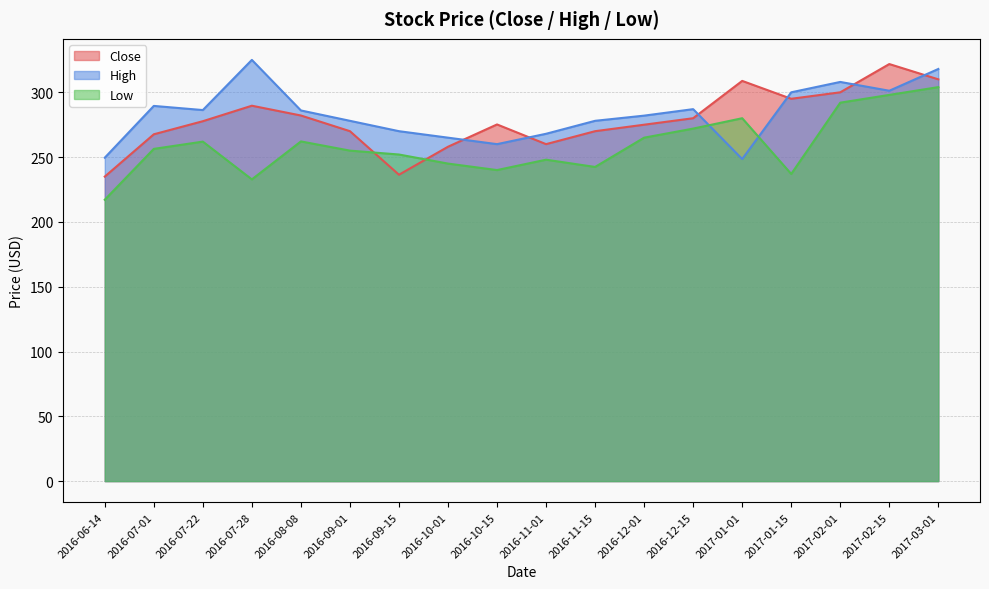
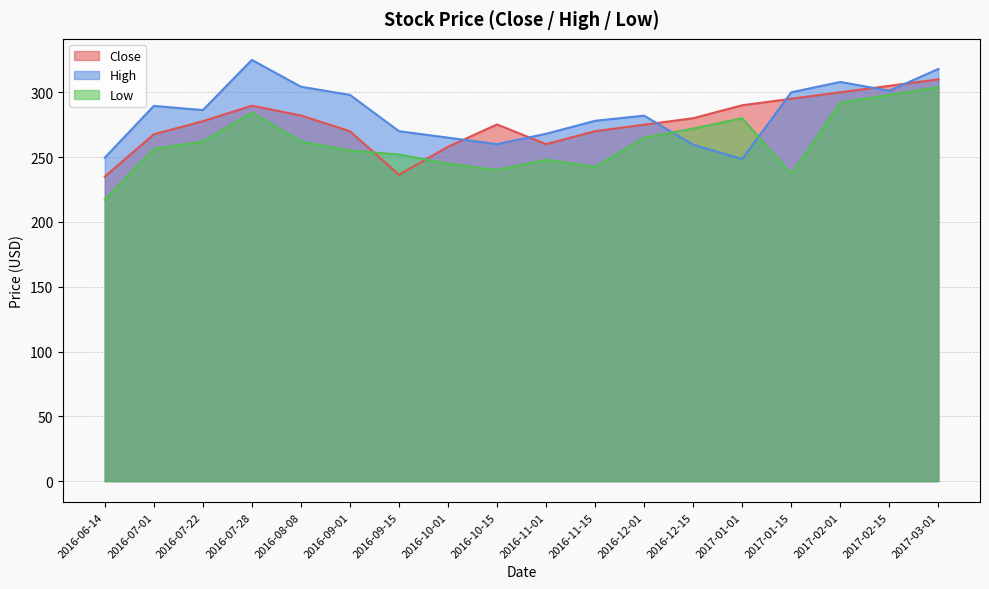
Low, 2016-07-28: 233 -> 284
High, 2016-08-08: 286 -> 304
High, 2016-09-01: 278 -> 298
High, 2016-12-15: 287 -> 260
Close, 2017-01-01: 309 -> 290
Close, 2017-02-15: 322 -> 305
